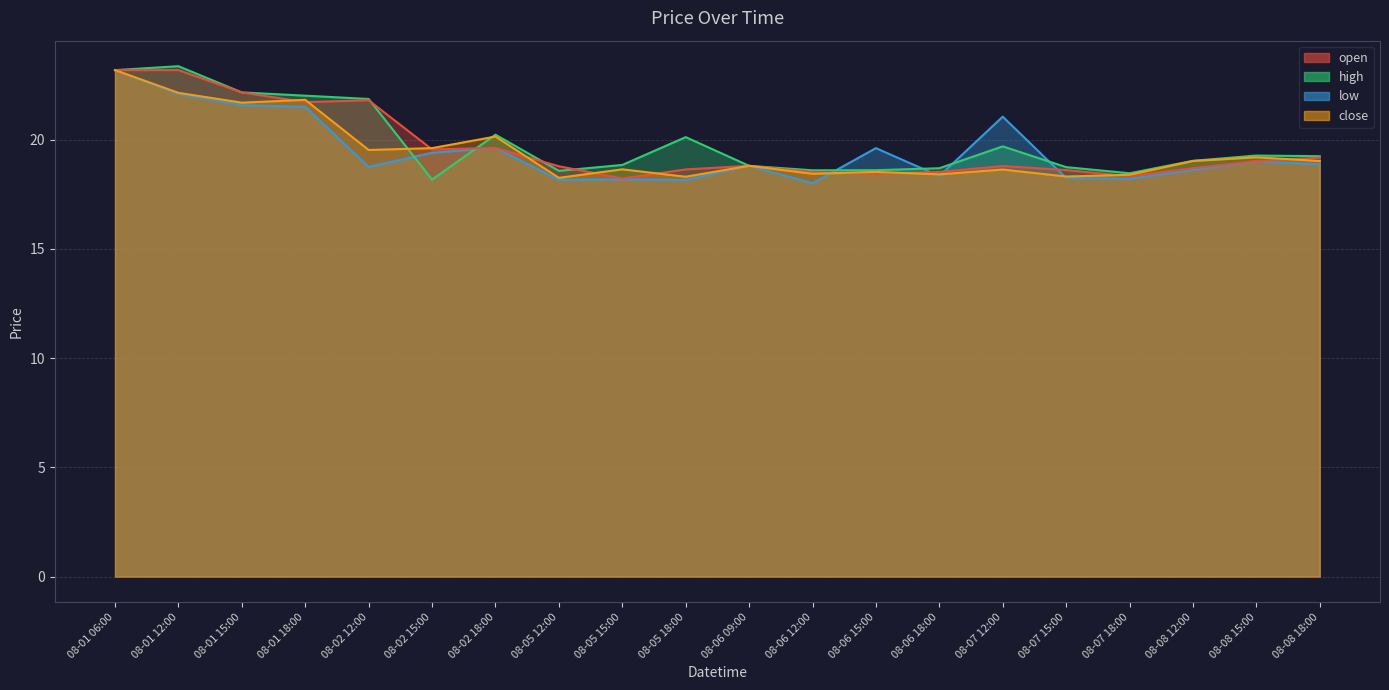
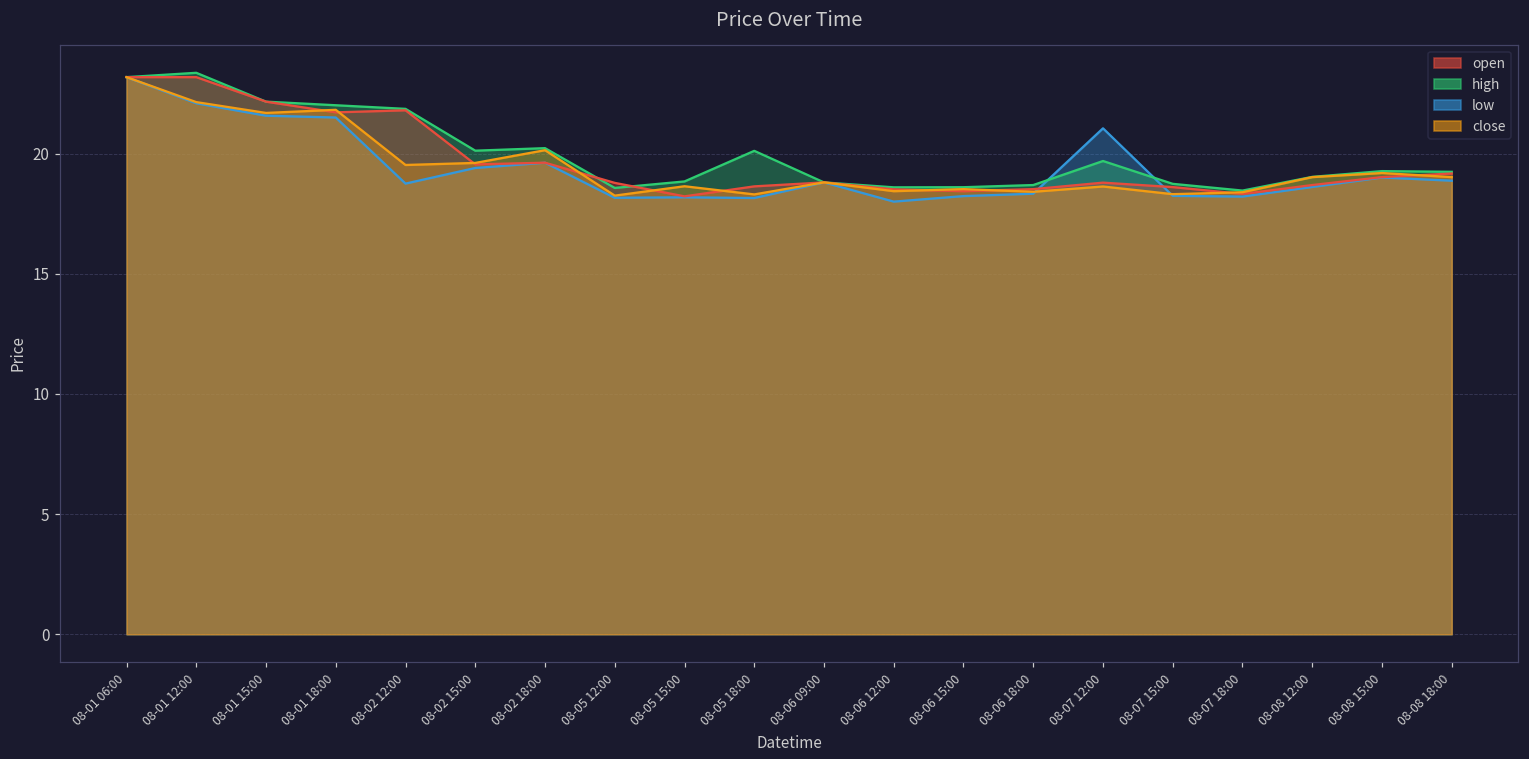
high, 08-02 15:00: 18.2 -> 20.1
low, 08-06 15:00: 19.6 -> 18.2
